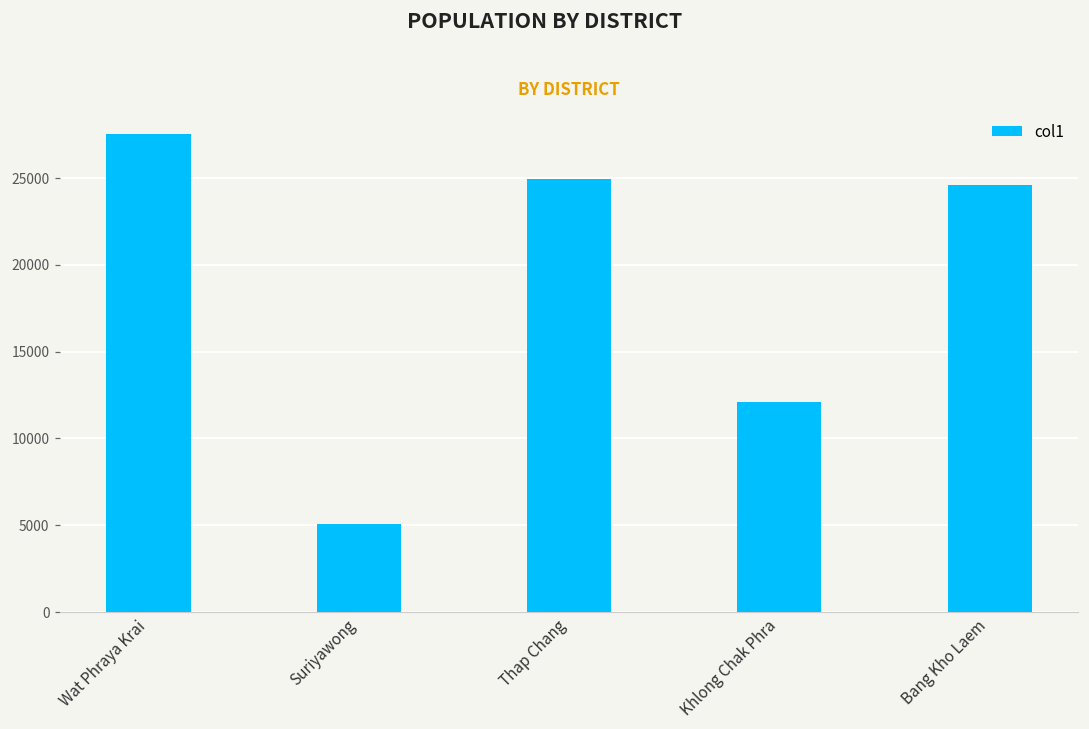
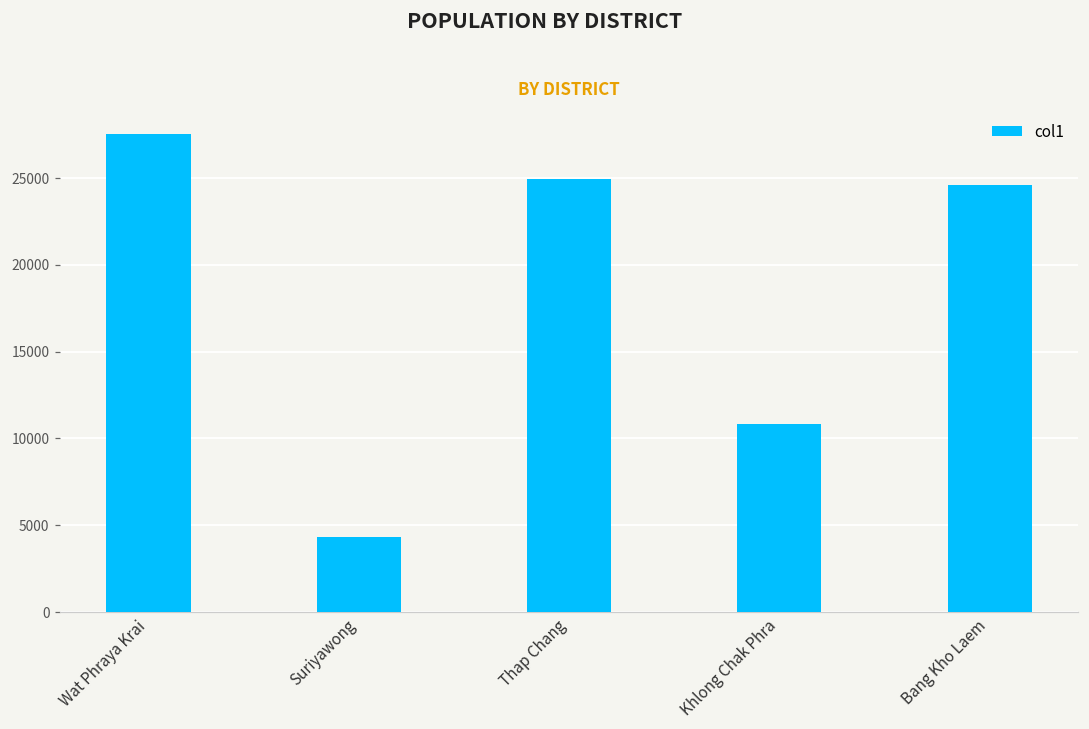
Suriyawong: 5100 -> 4300
Khlong Chak Phra: 12100 -> 10800
